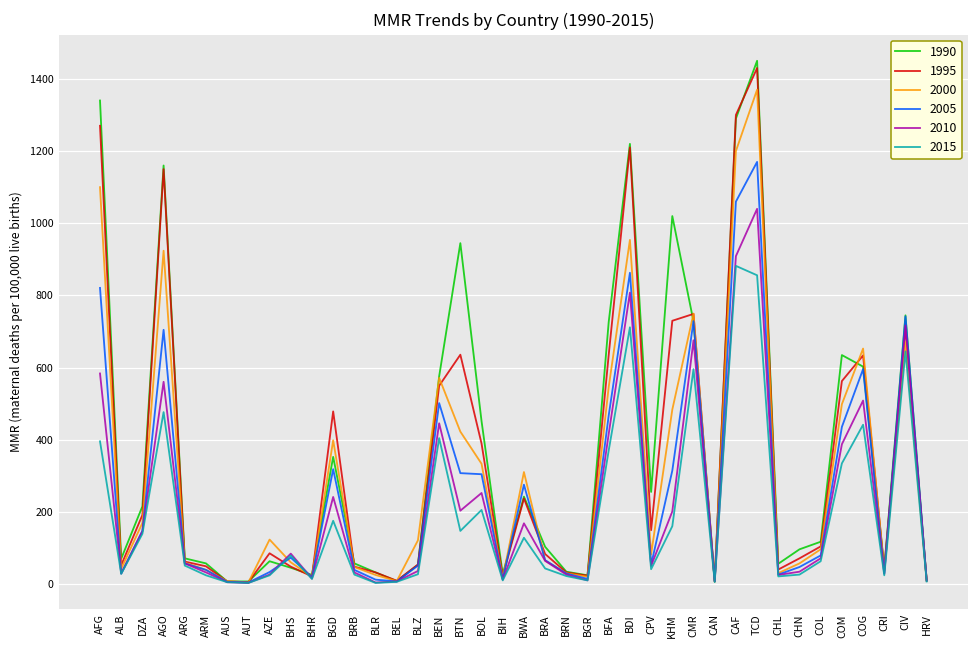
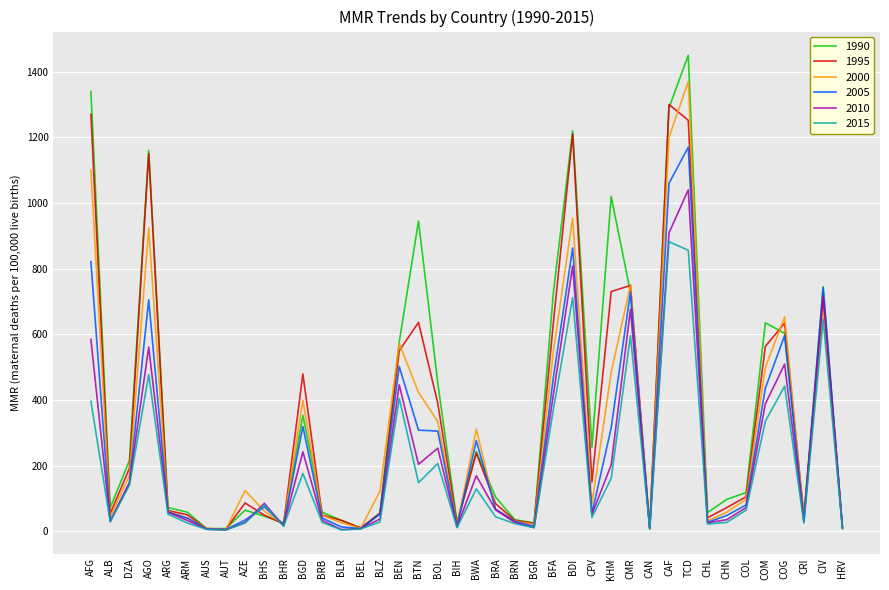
1995, TCD: 1430 -> 1250
